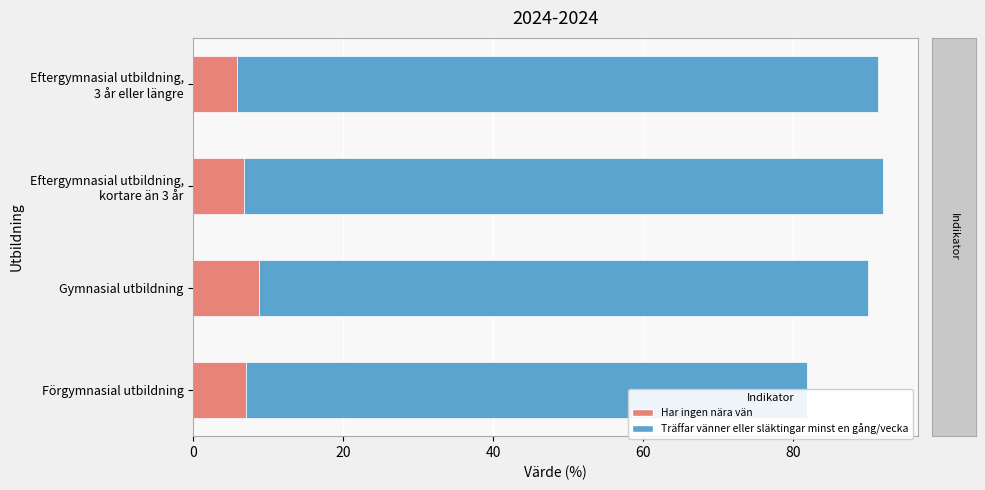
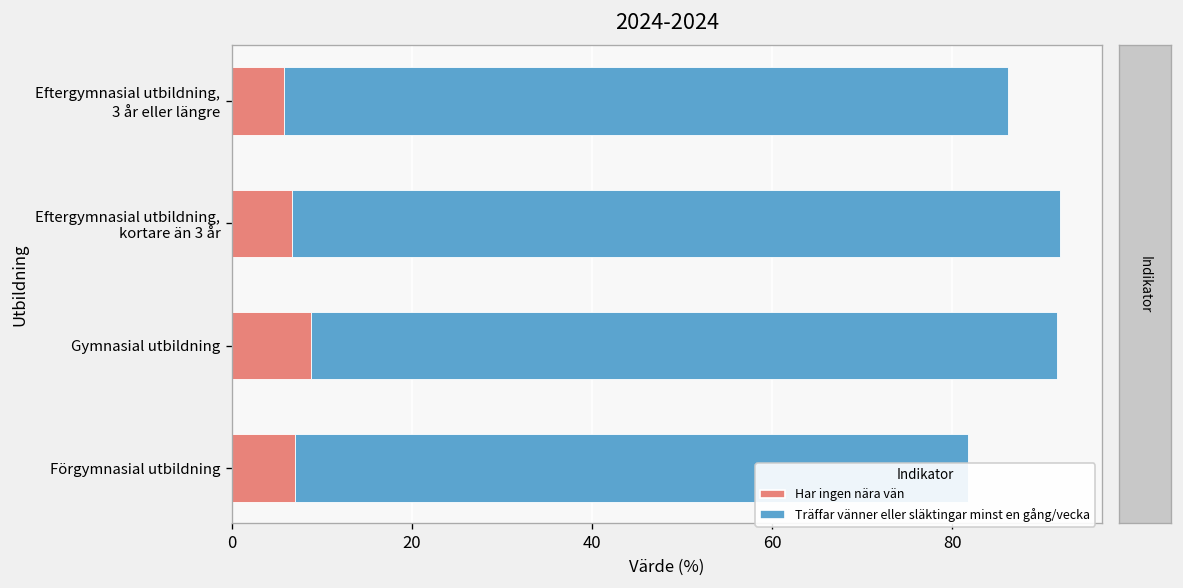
Träffar vänner eller släktingar minst en gång/vecka, Eftergymnasial utbildning, 3 år eller längre: 86 -> 80
Träffar vänner eller släktingar minst en gång/vecka, Gymnasial utbildning: 81 -> 83
